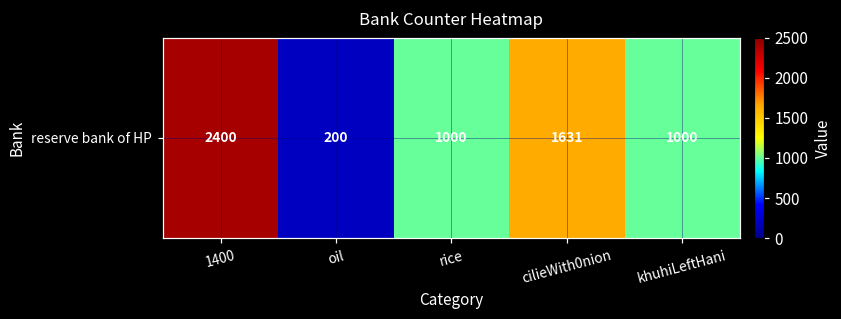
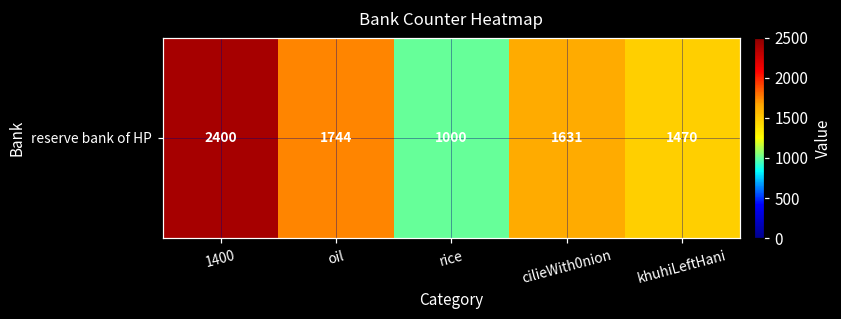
reserve bank of HP, oil: 200 -> 1744
reserve bank of HP, khuhiLeftHani: 1000 -> 1470
